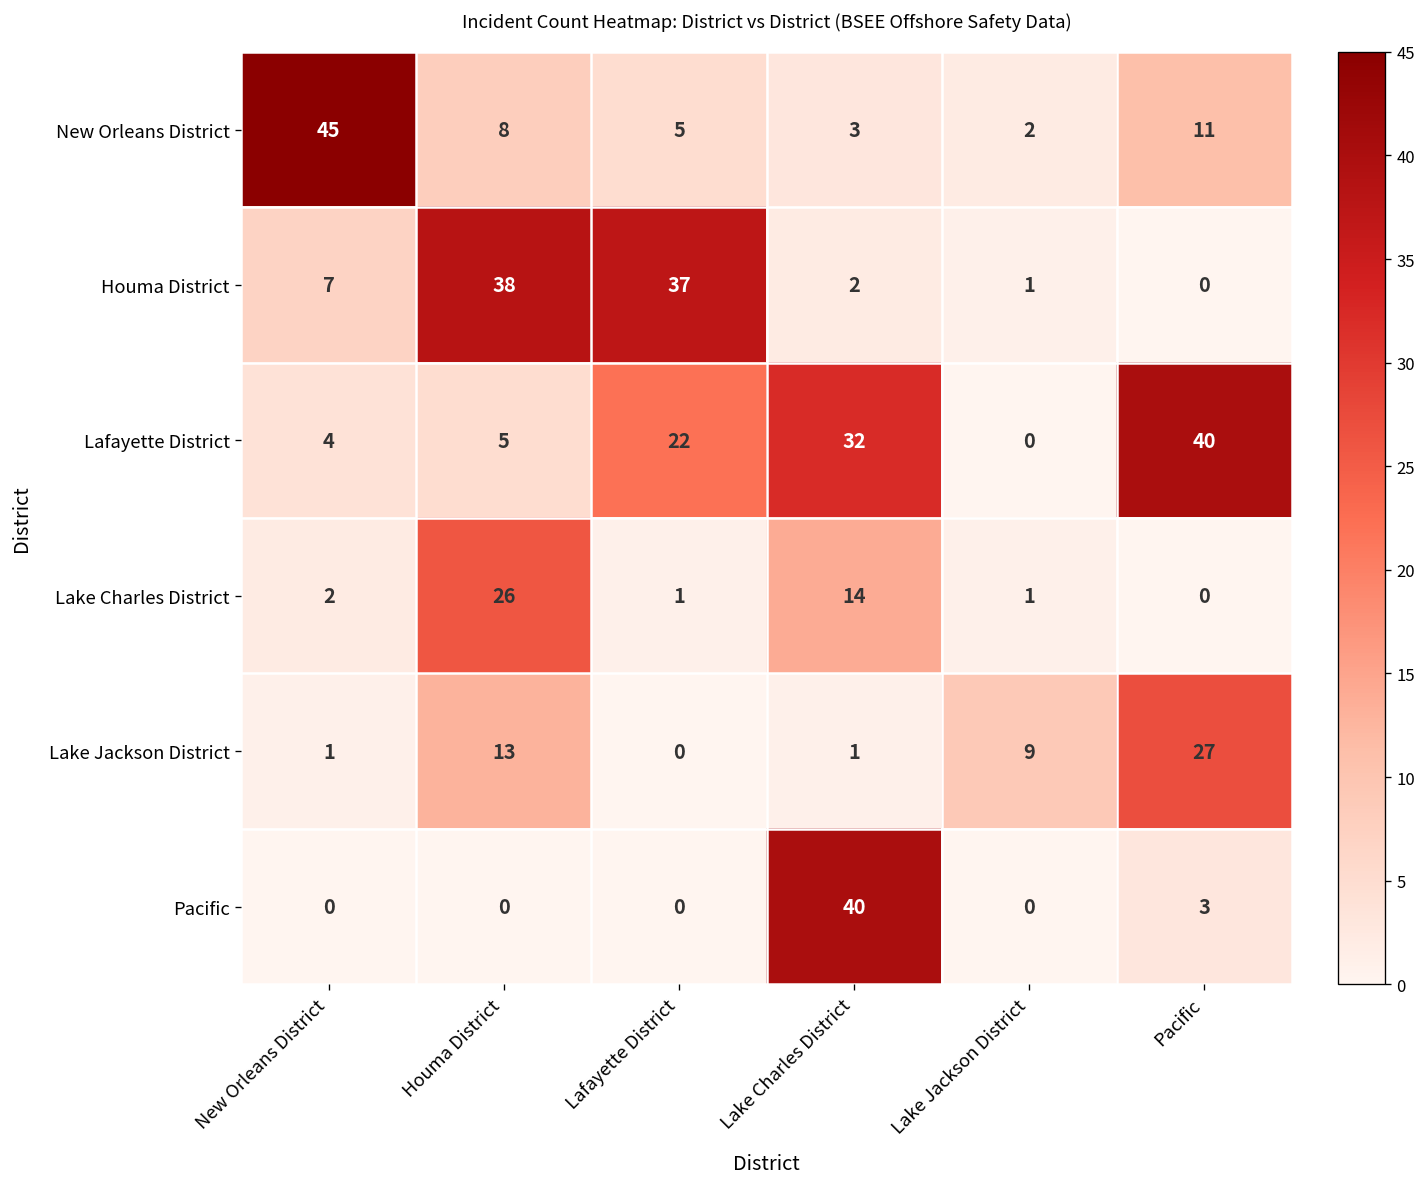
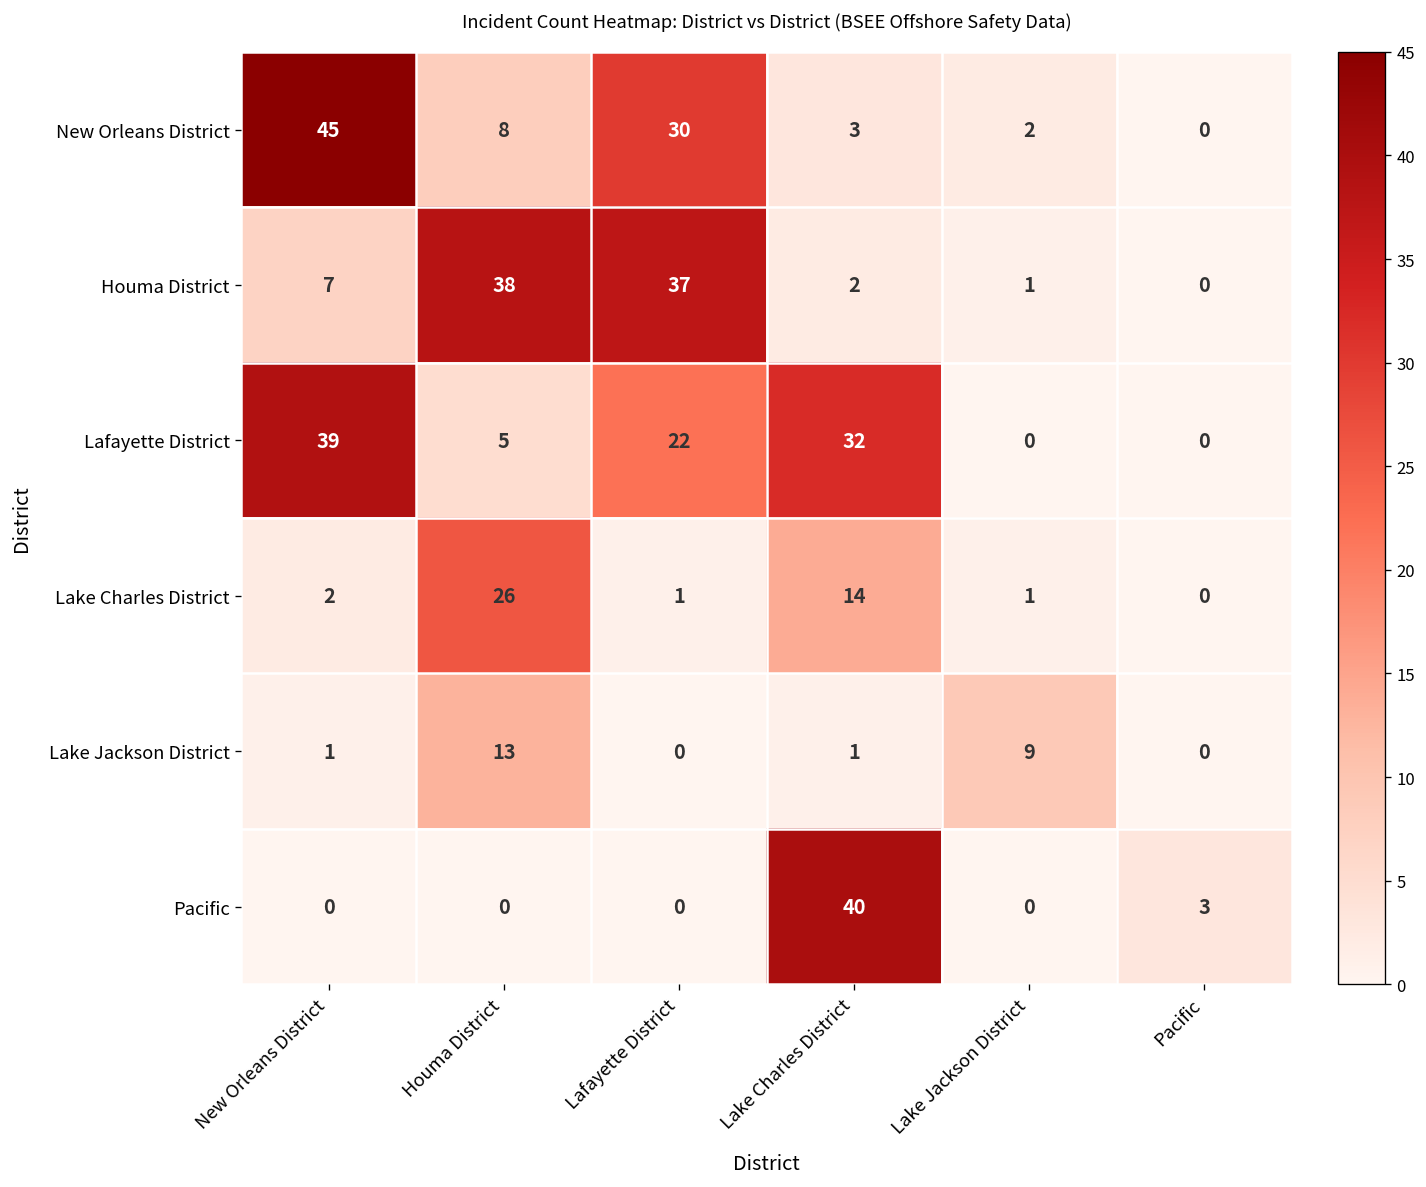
New Orleans District, Lafayette District: 5 -> 30
New Orleans District, Pacific: 11 -> 0
Lafayette District, New Orleans District: 4 -> 39
Lafayette District, Pacific: 40 -> 0
Lake Jackson District, Pacific: 27 -> 0
